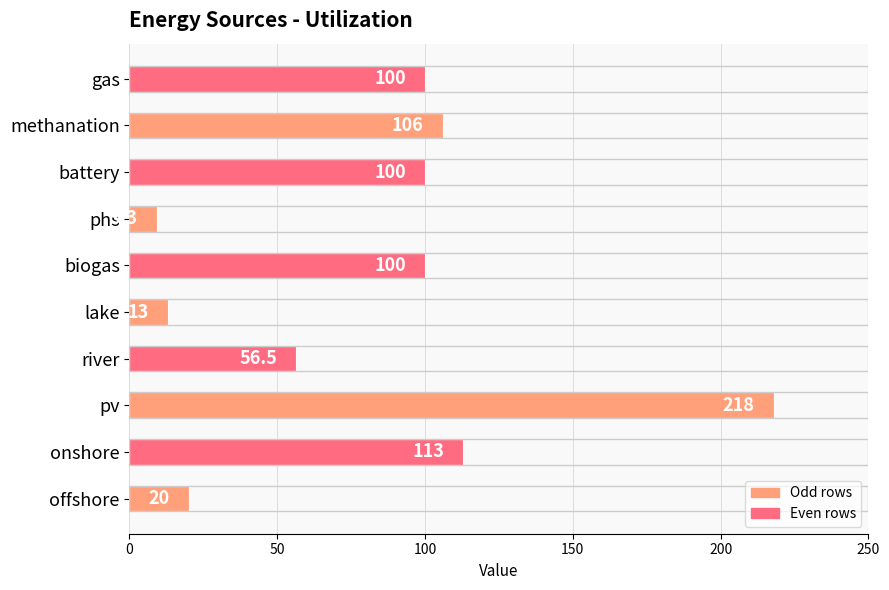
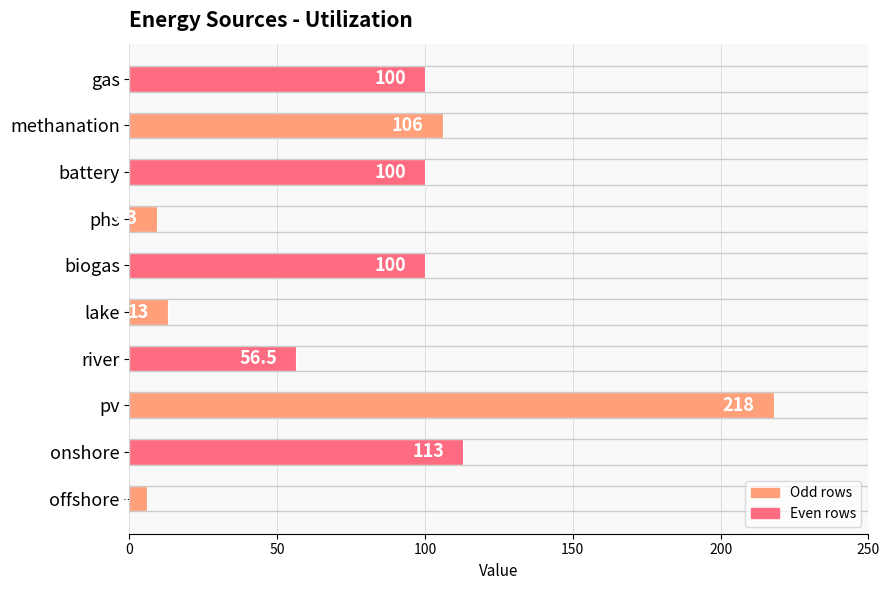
offshore: 20 -> 6
